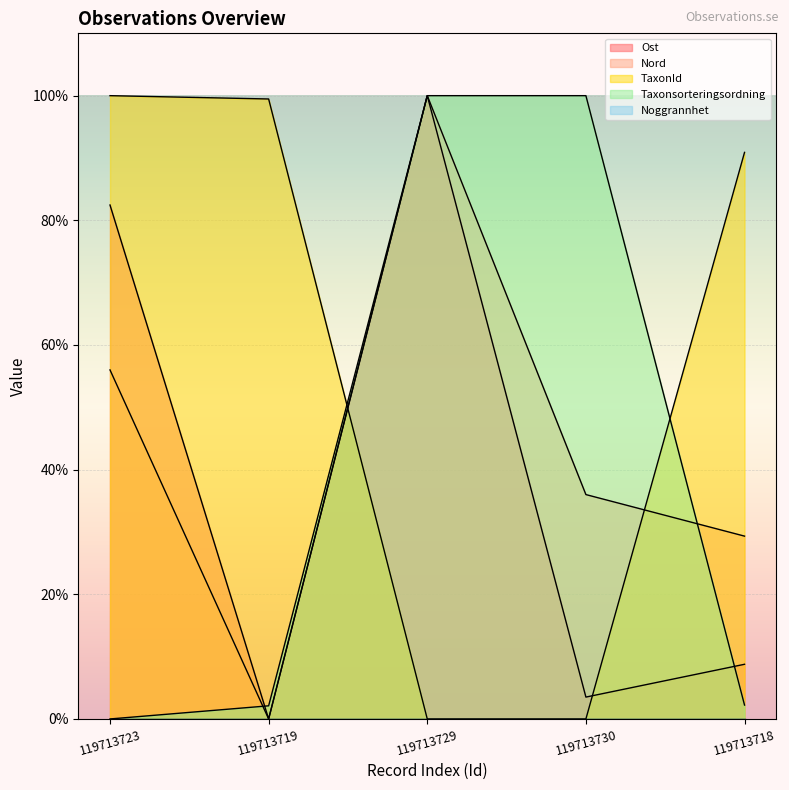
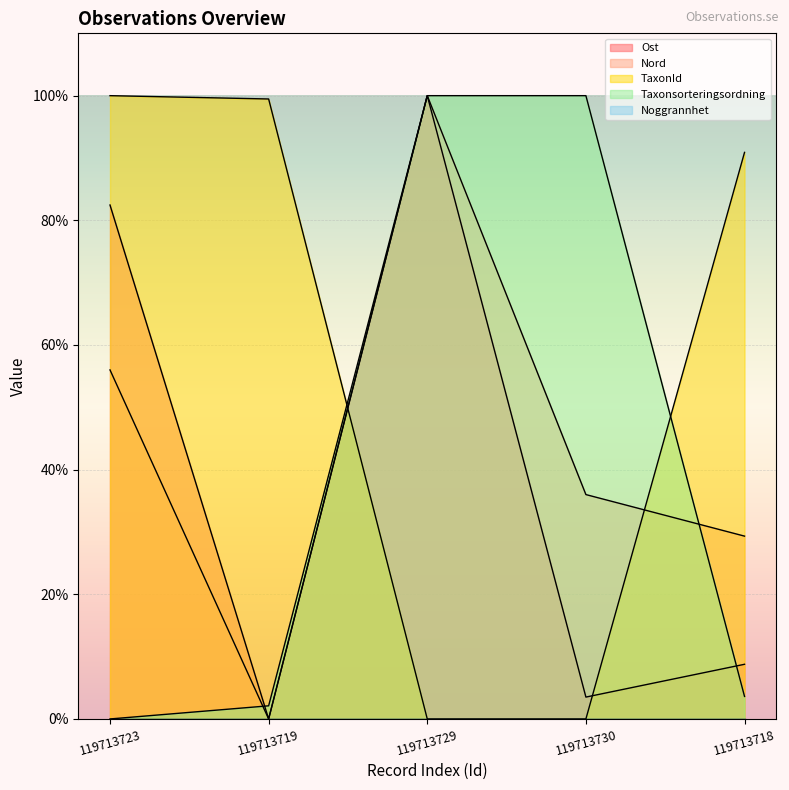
Taxonsorteringsordning, 119713718: 2% -> 4%
